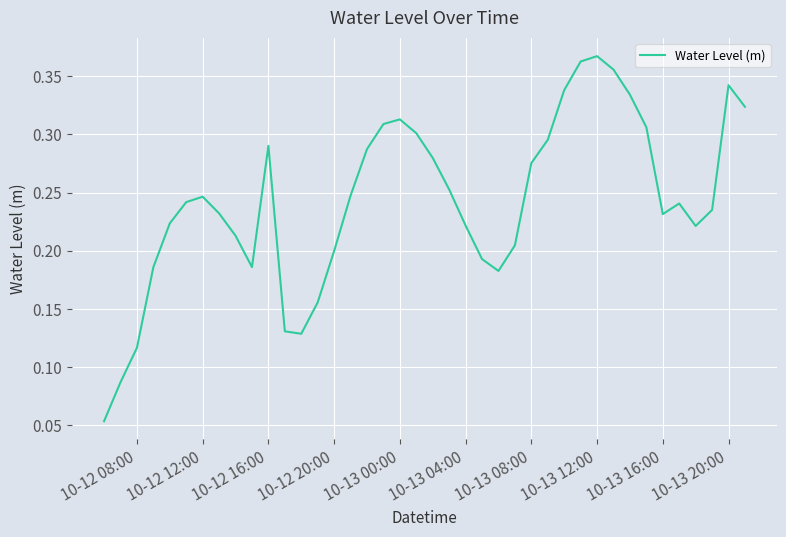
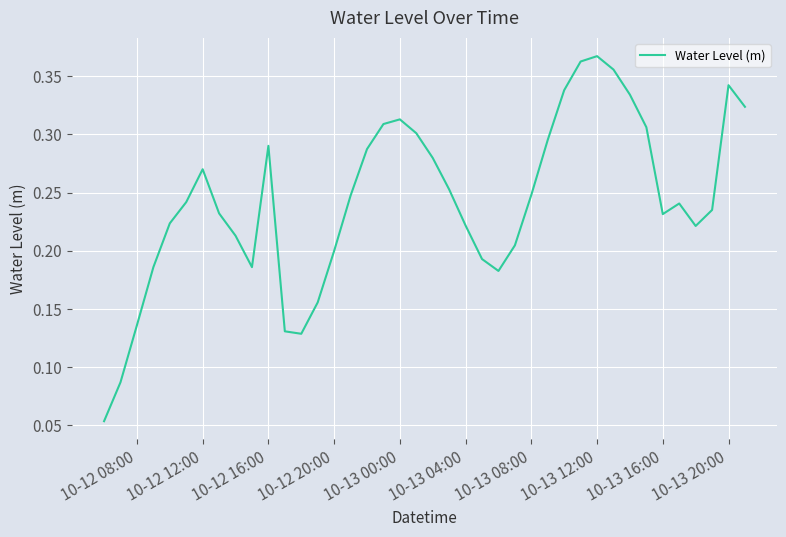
10-12 08:00: 0.117 -> 0.136
10-12 12:00: 0.246 -> 0.270
10-13 08:00: 0.275 -> 0.248
